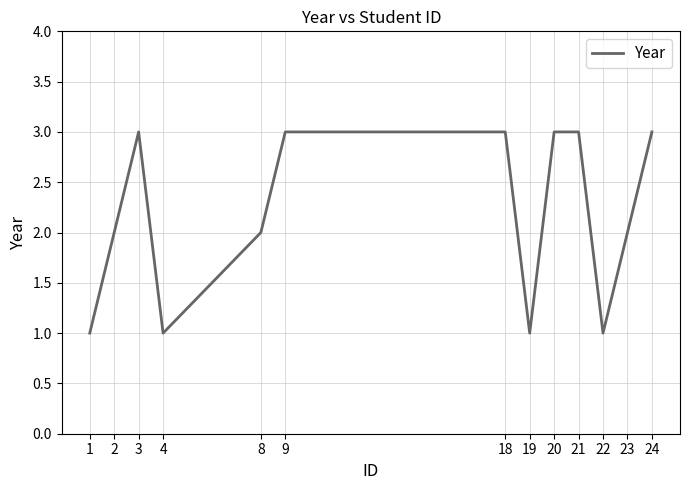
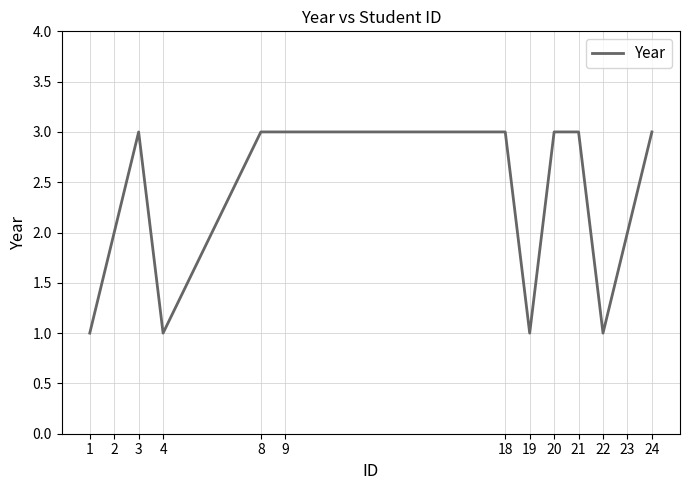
8: 2 -> 3
